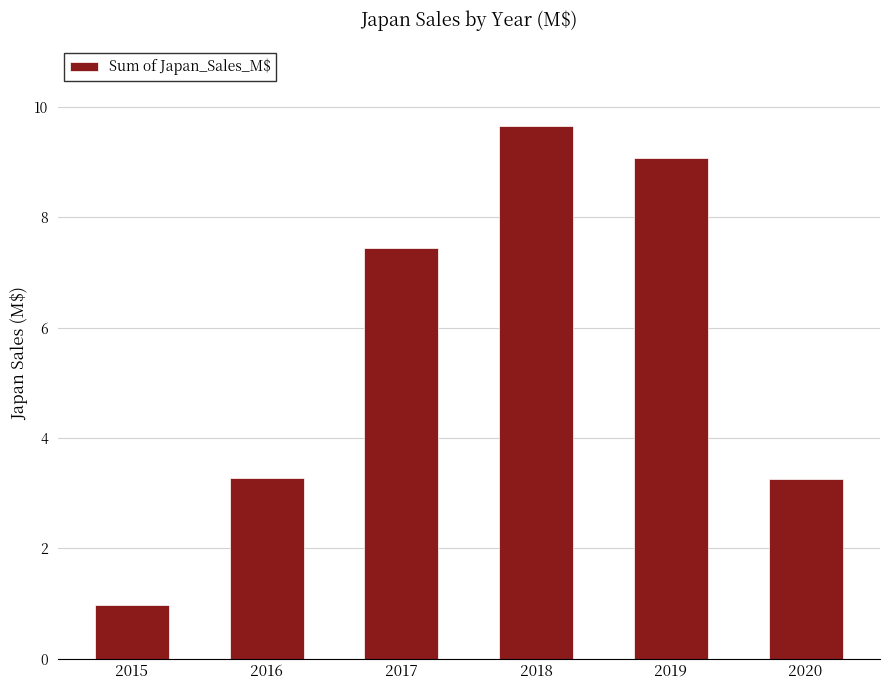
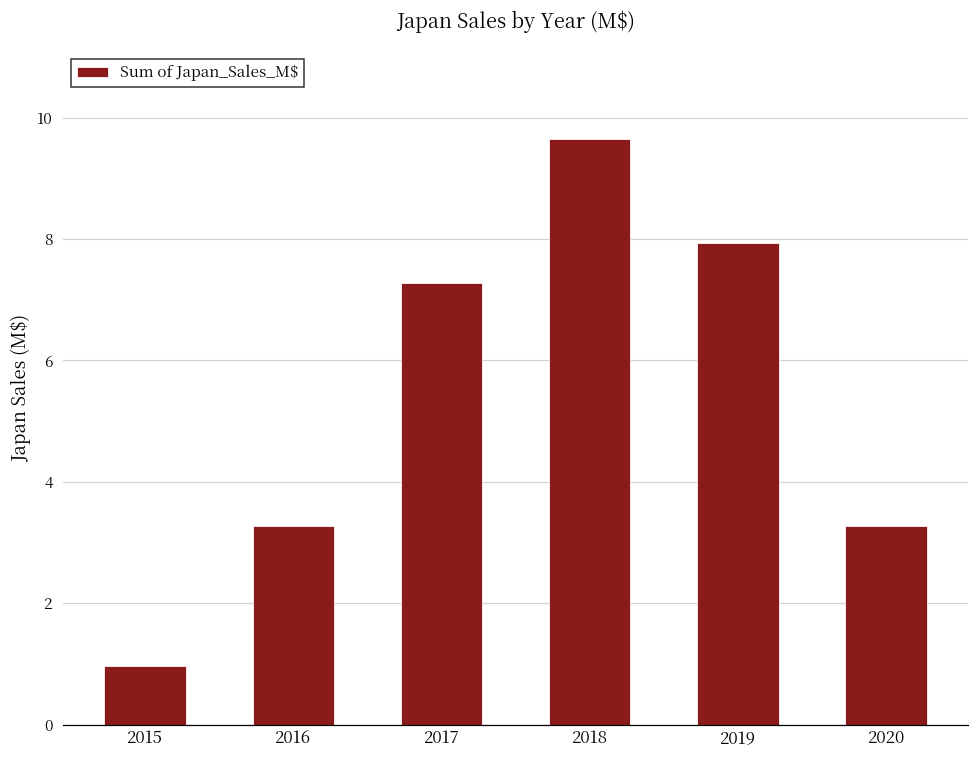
2017: 7.4 -> 7.3
2019: 9.1 -> 7.9
